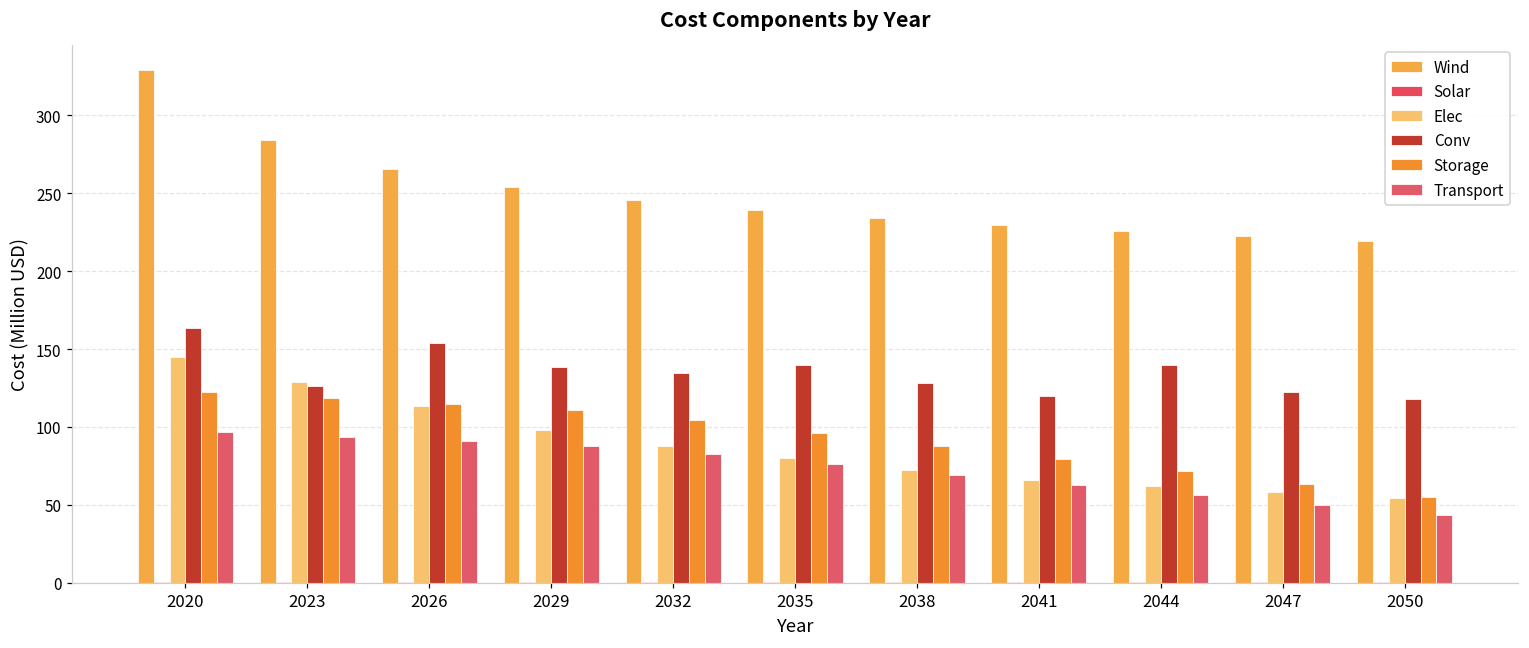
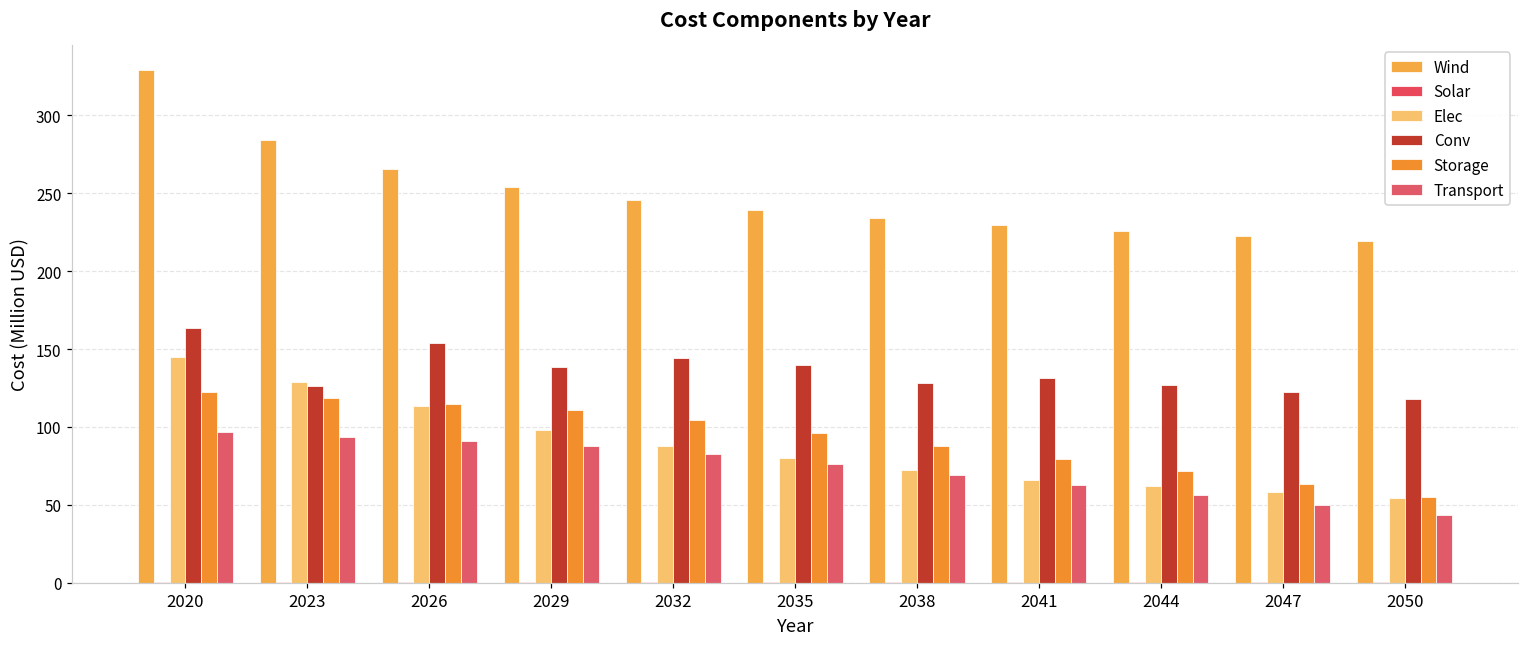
Conv, 2032: 135 -> 144
Conv, 2041: 120 -> 131
Conv, 2044: 140 -> 127
